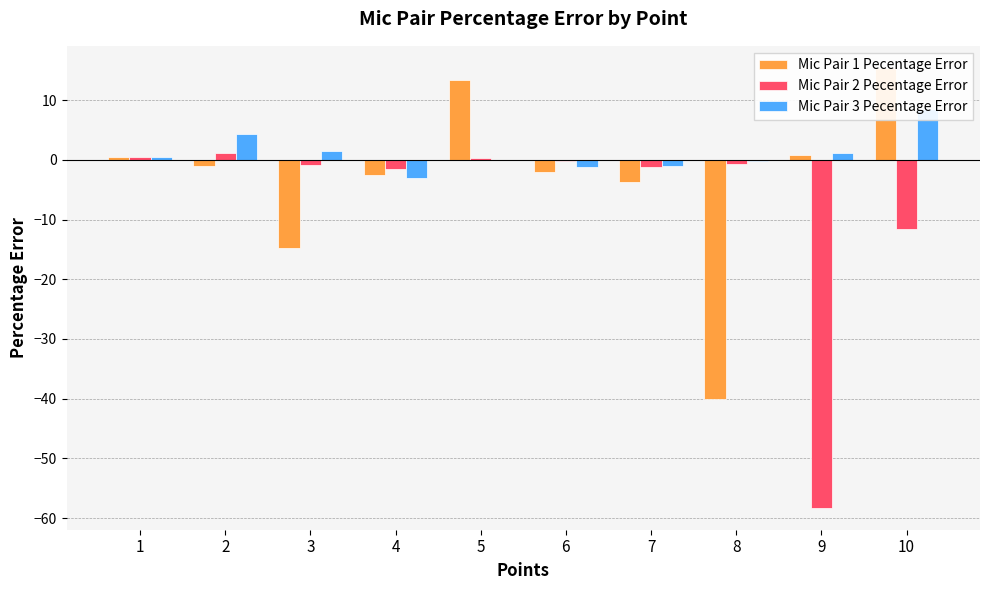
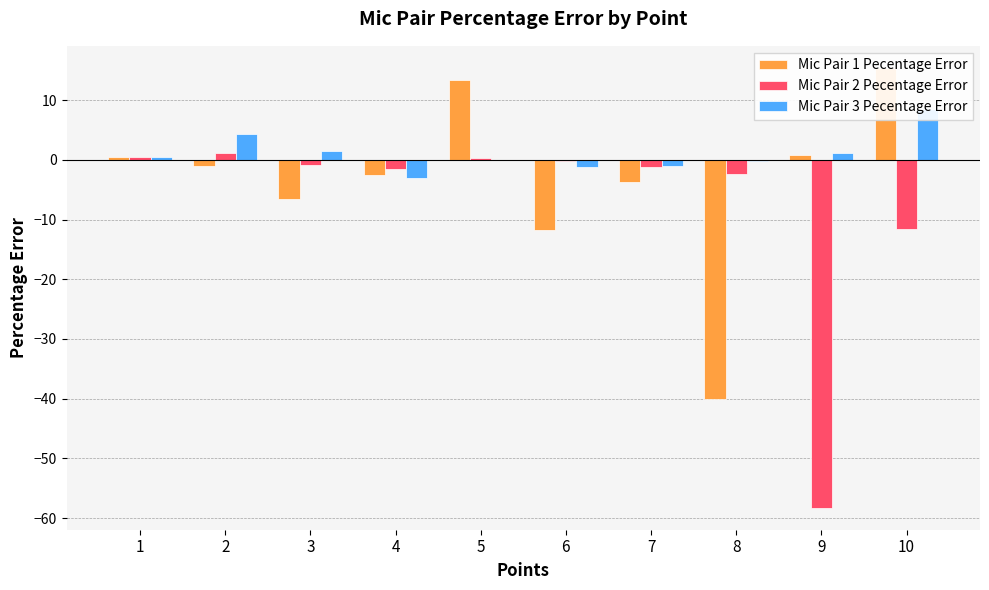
Mic Pair 1 Pecentage Error, 3: -15 -> -7
Mic Pair 1 Pecentage Error, 6: -2 -> -12
Mic Pair 2 Pecentage Error, 8: -1 -> -2
